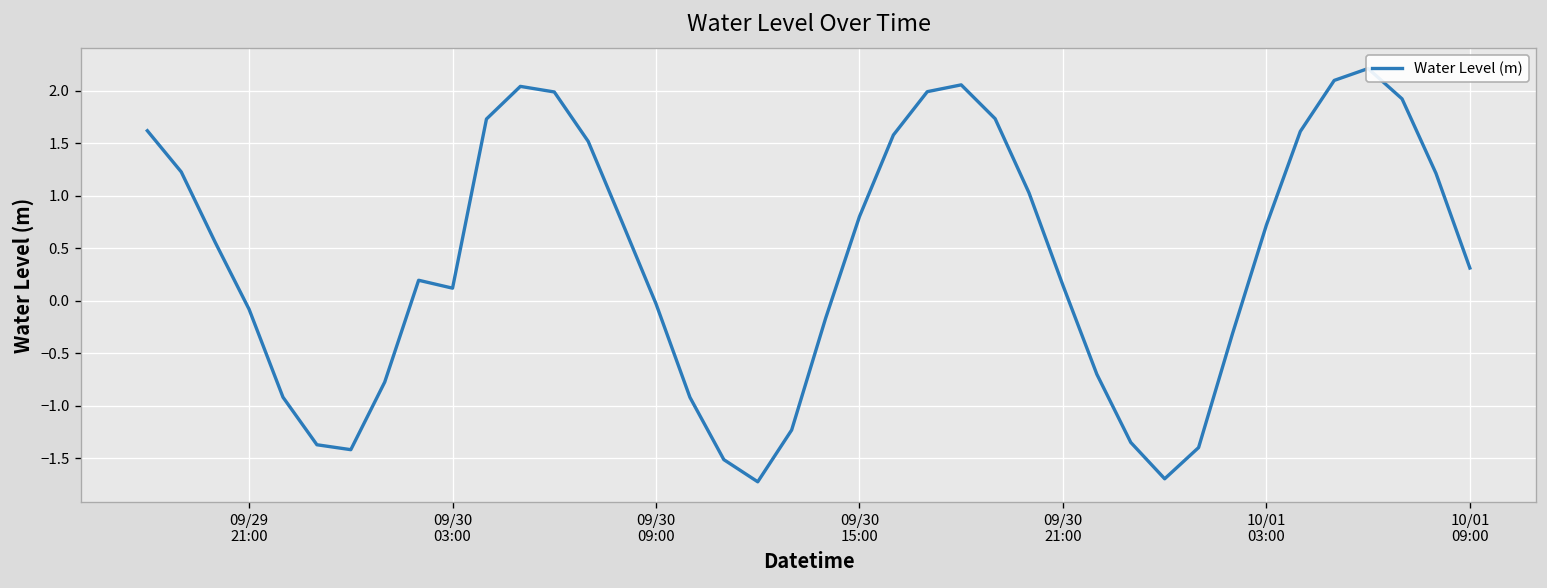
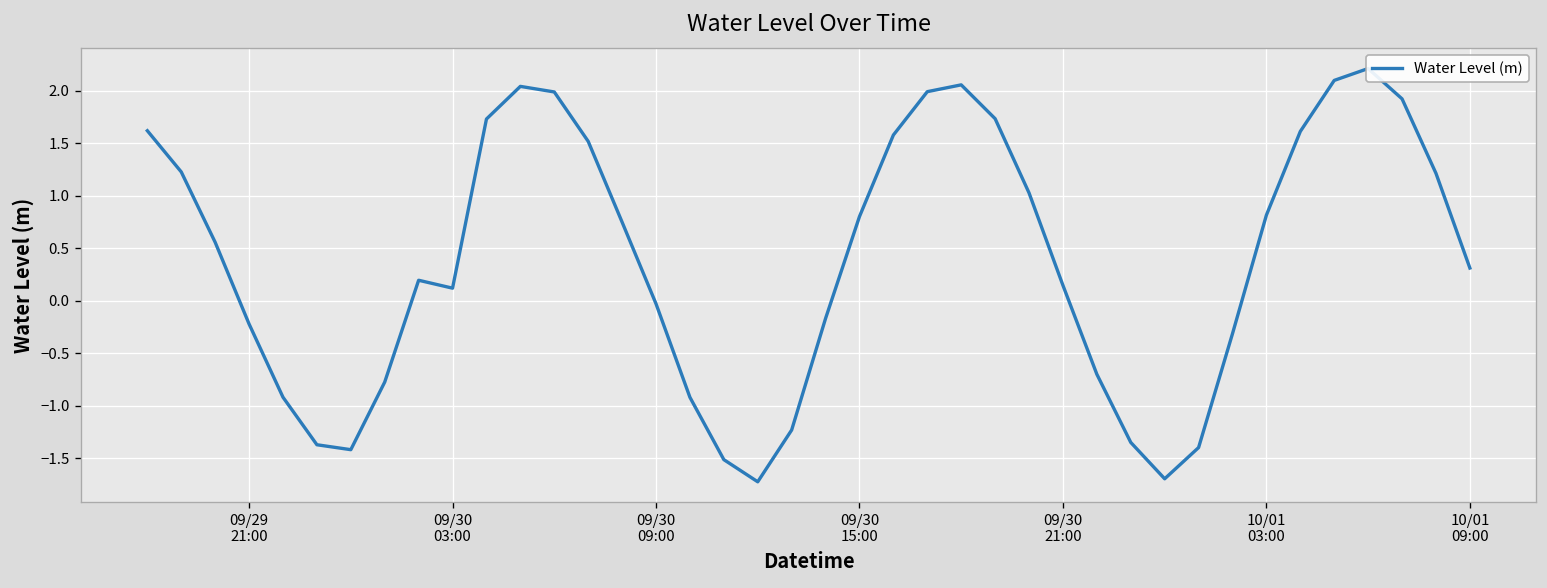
09/29 21:00: -0.1 -> -0.2
10/01 03:00: 0.7 -> 0.8
